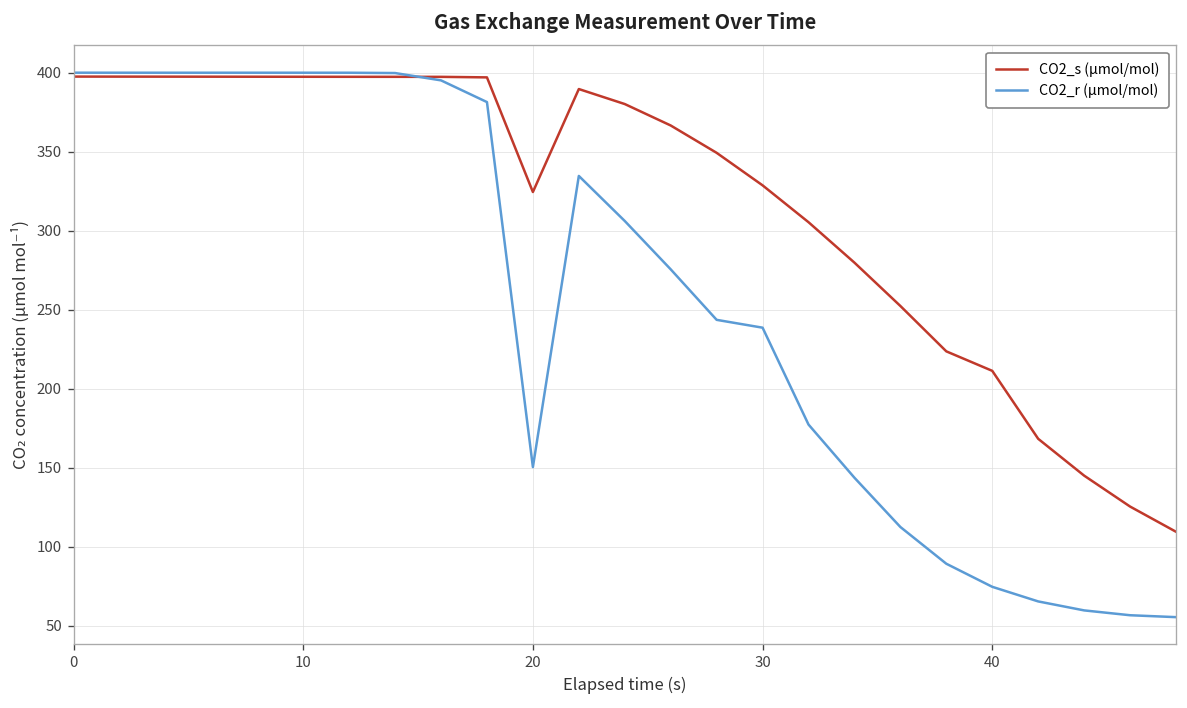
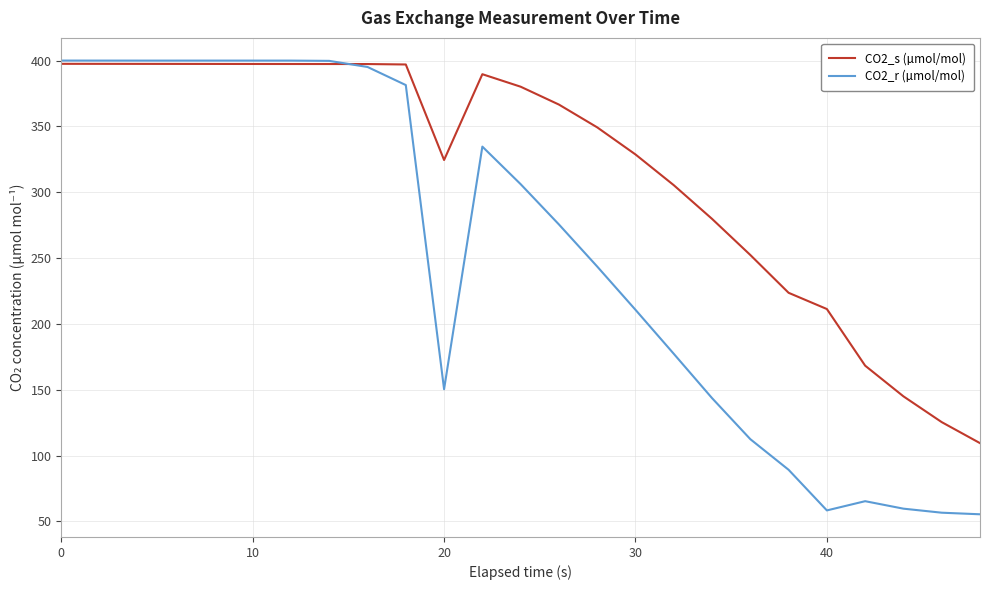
CO2_r (µmol/mol), 30: 239 -> 211
CO2_r (µmol/mol), 40: 75 -> 58
